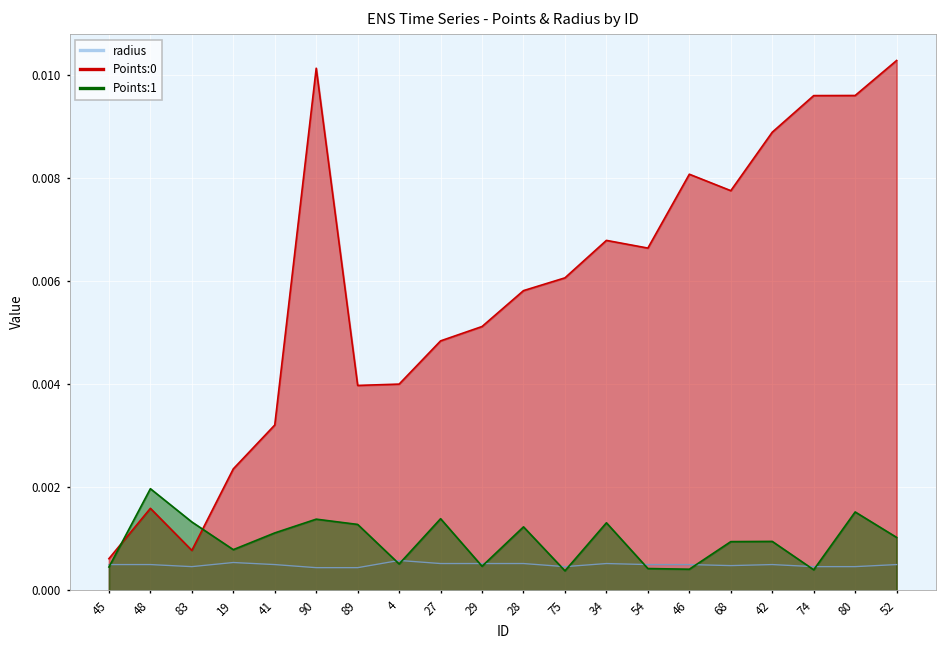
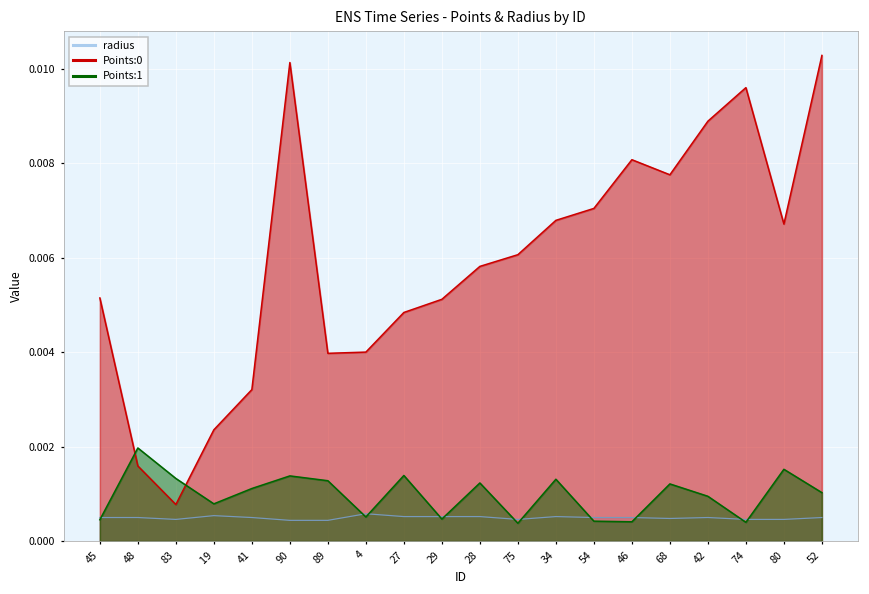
Points:0, 45: 0.0006 -> 0.0051
Points:0, 54: 0.0066 -> 0.0070
Points:1, 68: 0.0009 -> 0.0012
Points:0, 80: 0.0096 -> 0.0067
